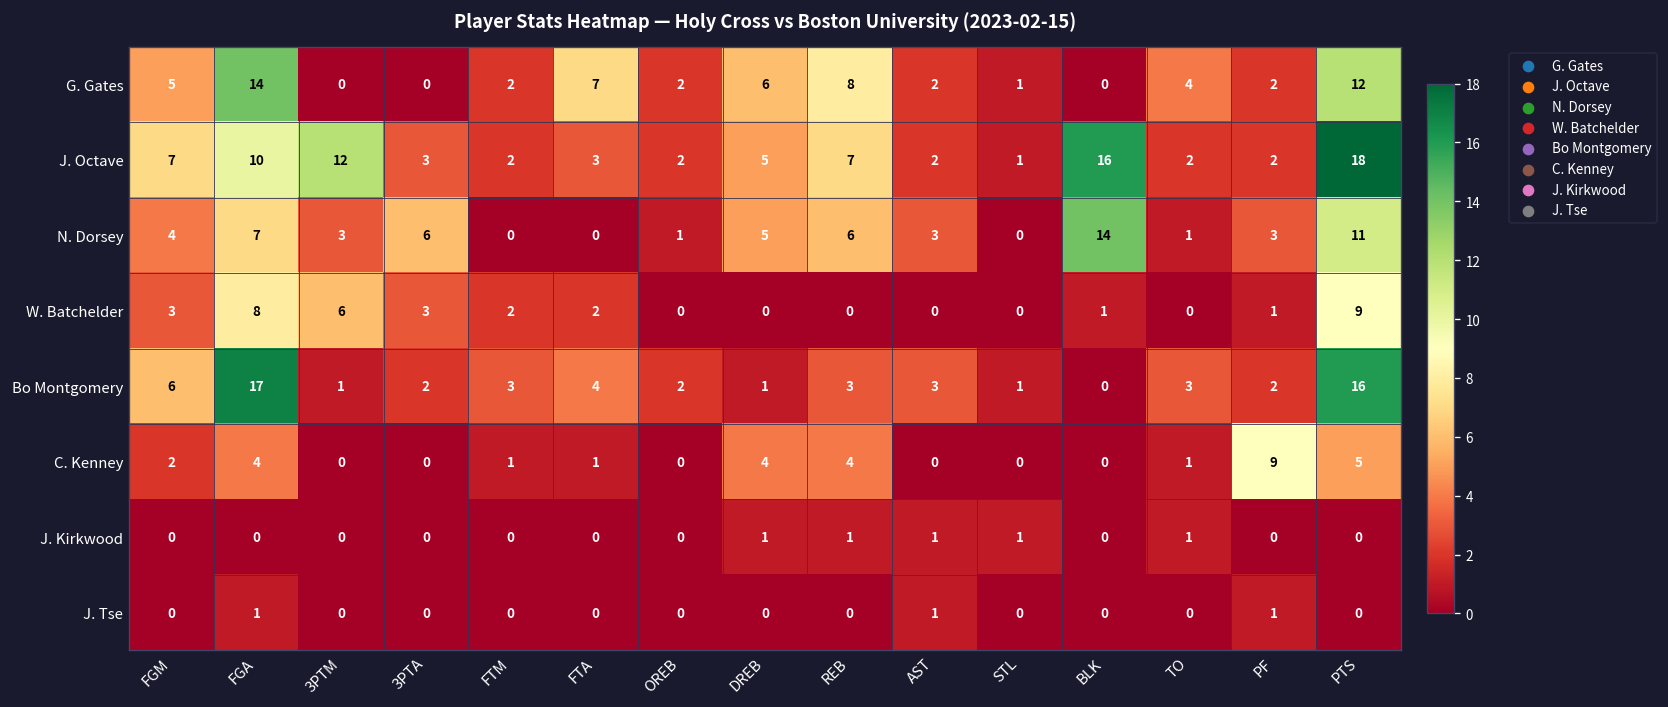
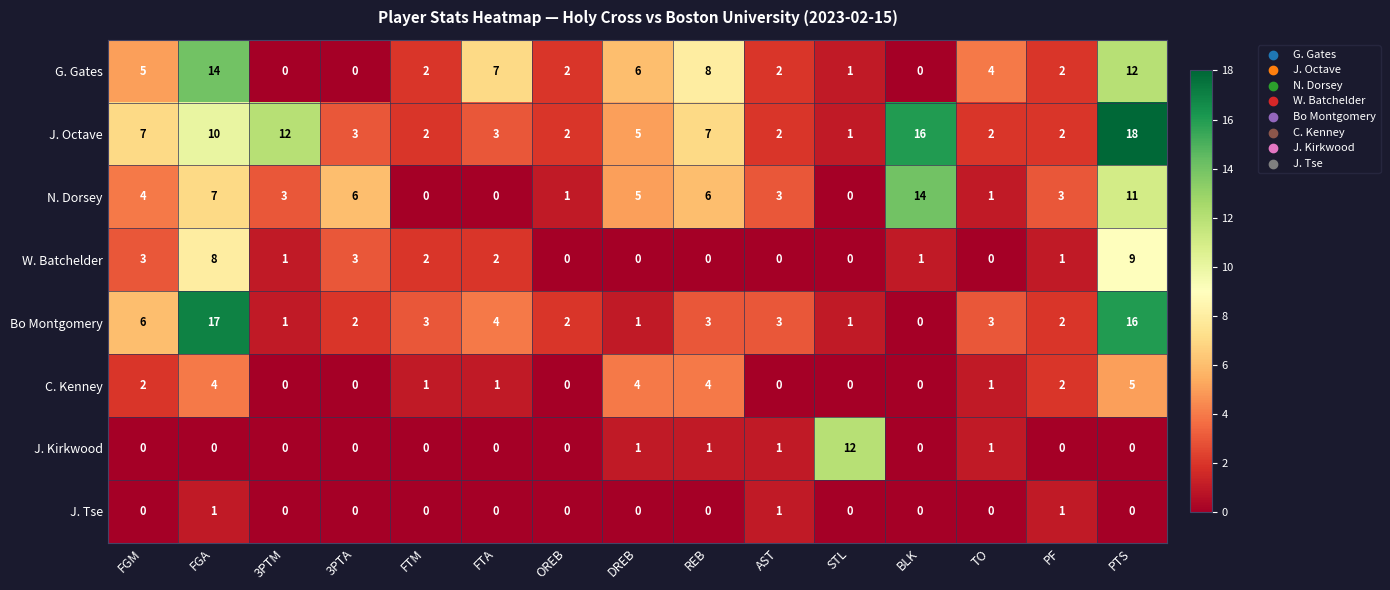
W. Batchelder, 3PTM: 6 -> 1
C. Kenney, PF: 9 -> 2
J. Kirkwood, STL: 1 -> 12
